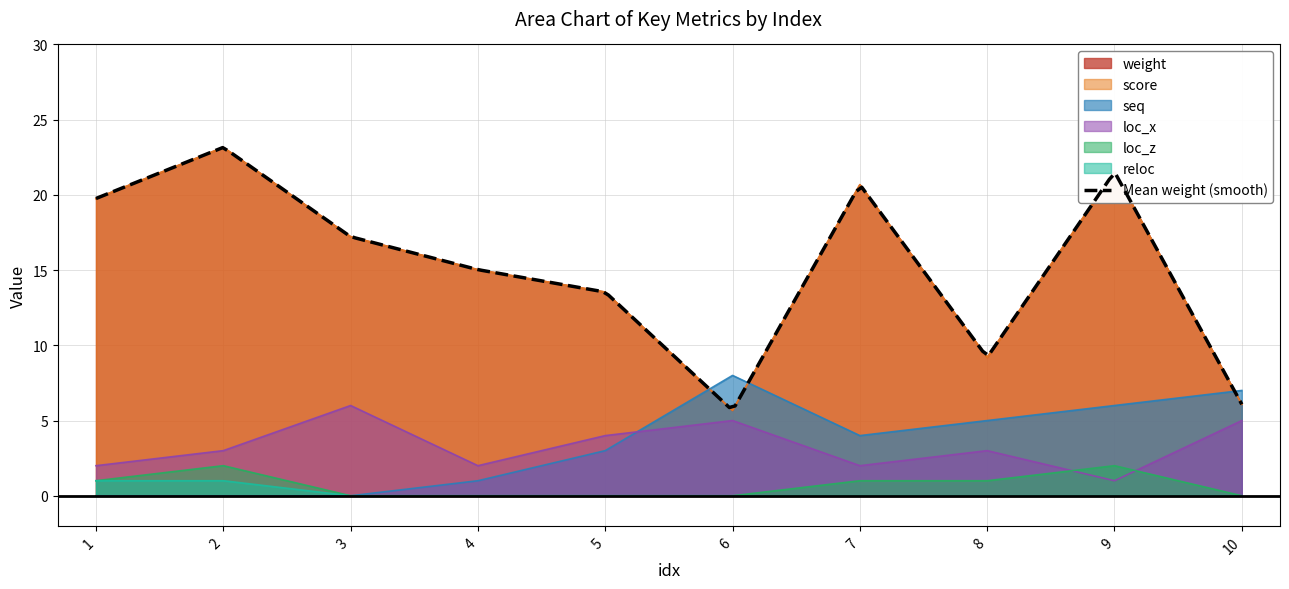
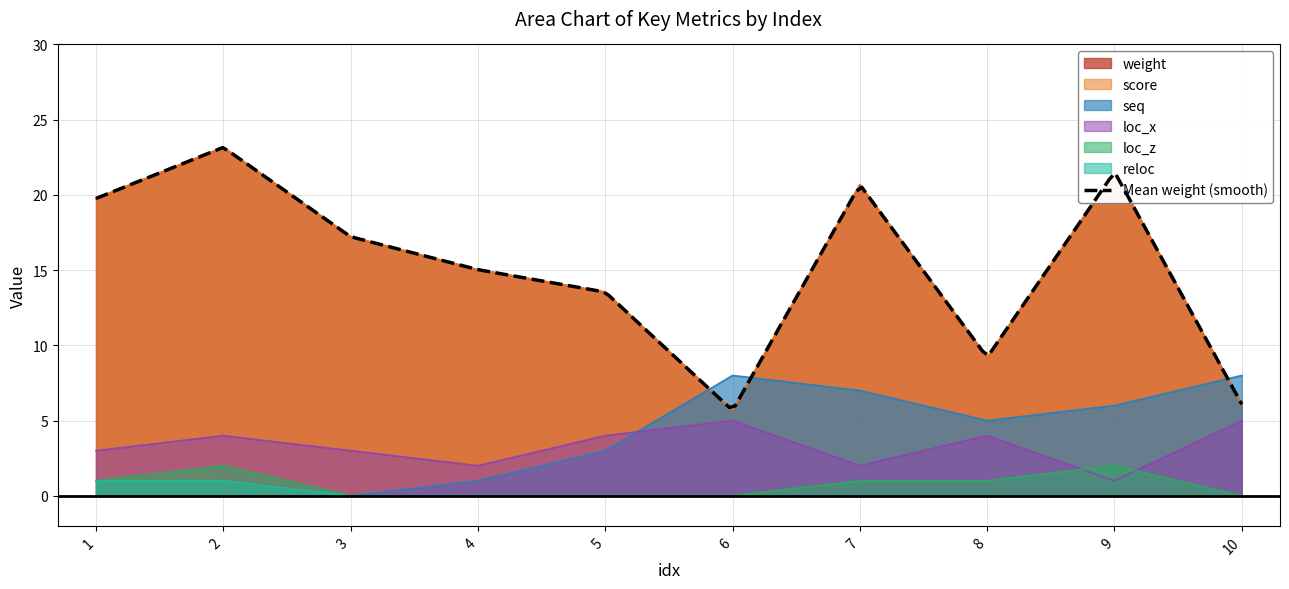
loc_x, 1: 2 -> 3
loc_x, 2: 3 -> 4
loc_x, 3: 6 -> 3
seq, 7: 4 -> 7
loc_x, 8: 3 -> 4
seq, 10: 7 -> 8
